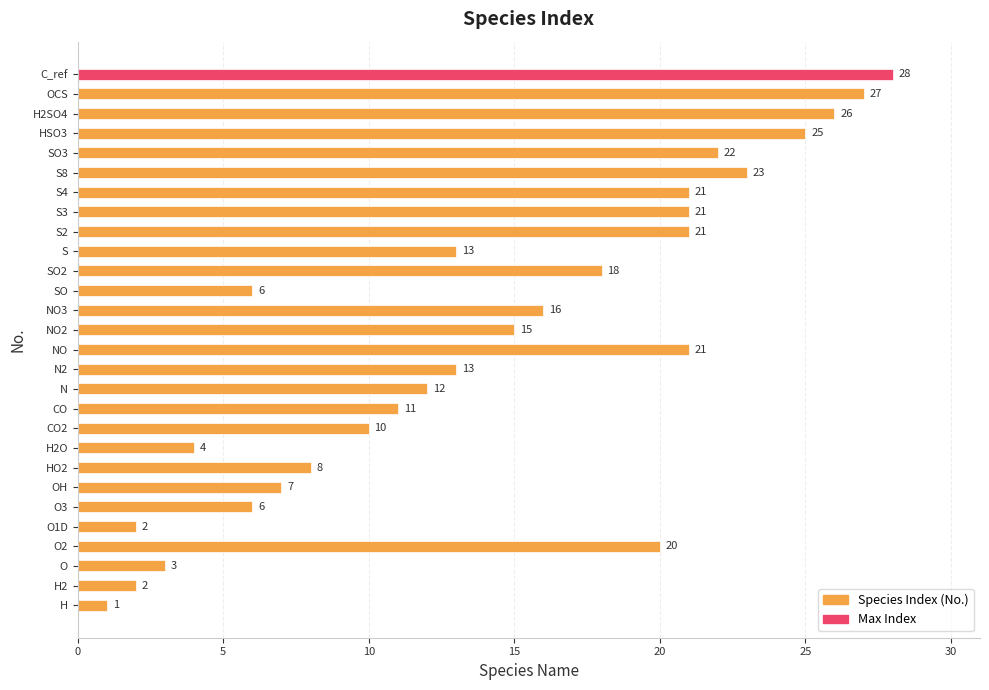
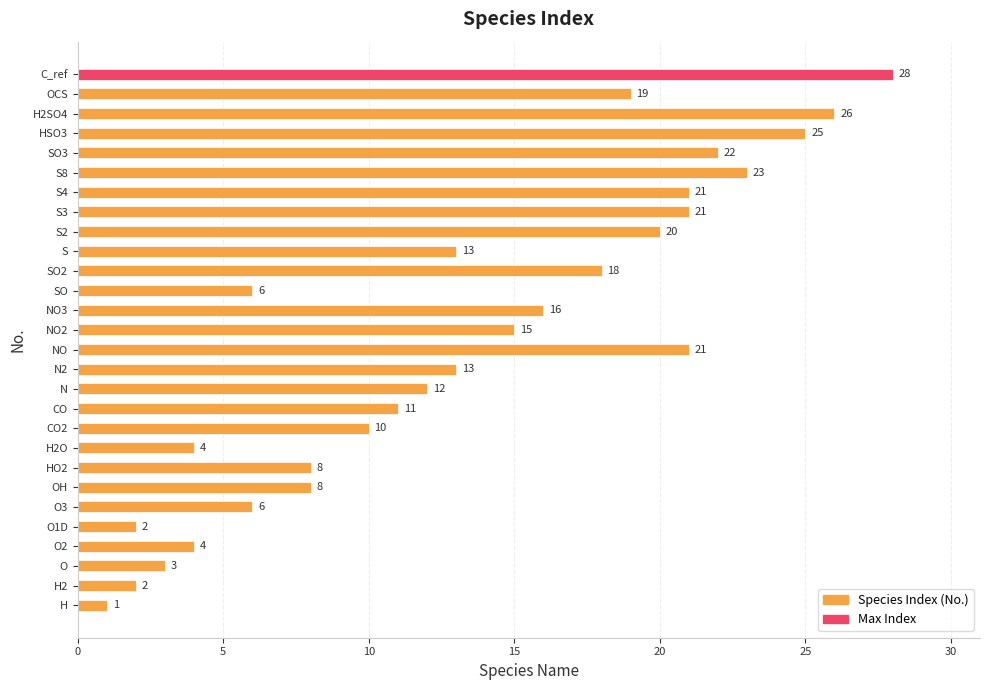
OCS: 27 -> 19
S2: 21 -> 20
OH: 7 -> 8
O2: 20 -> 4
